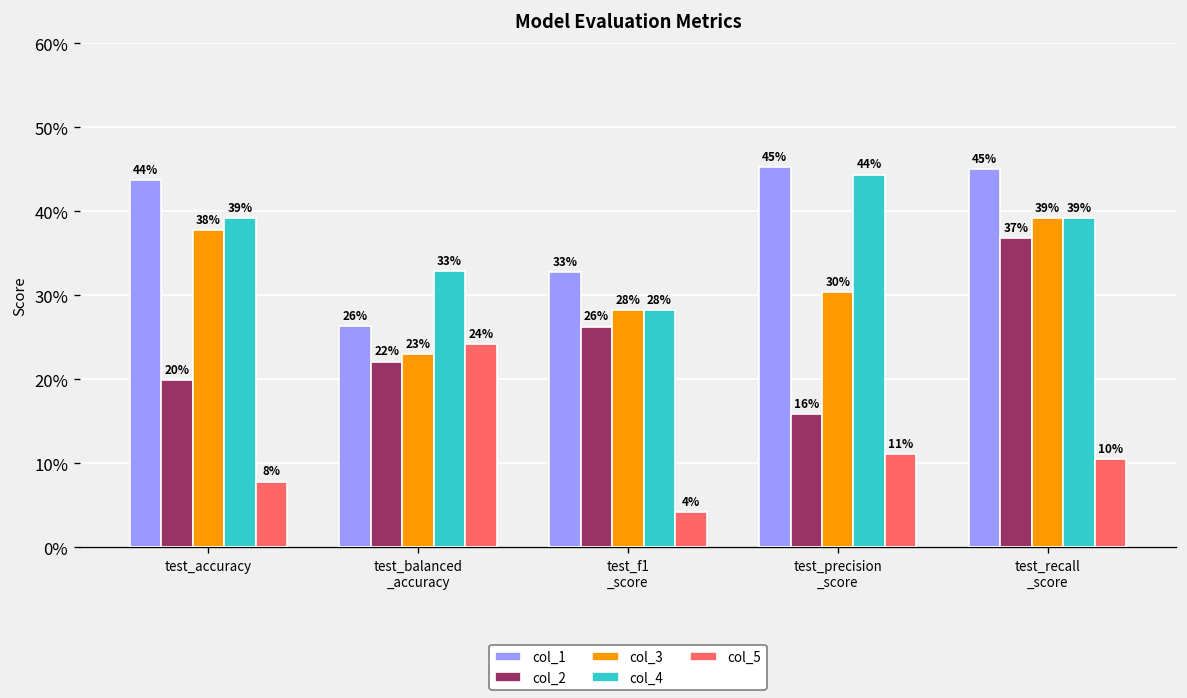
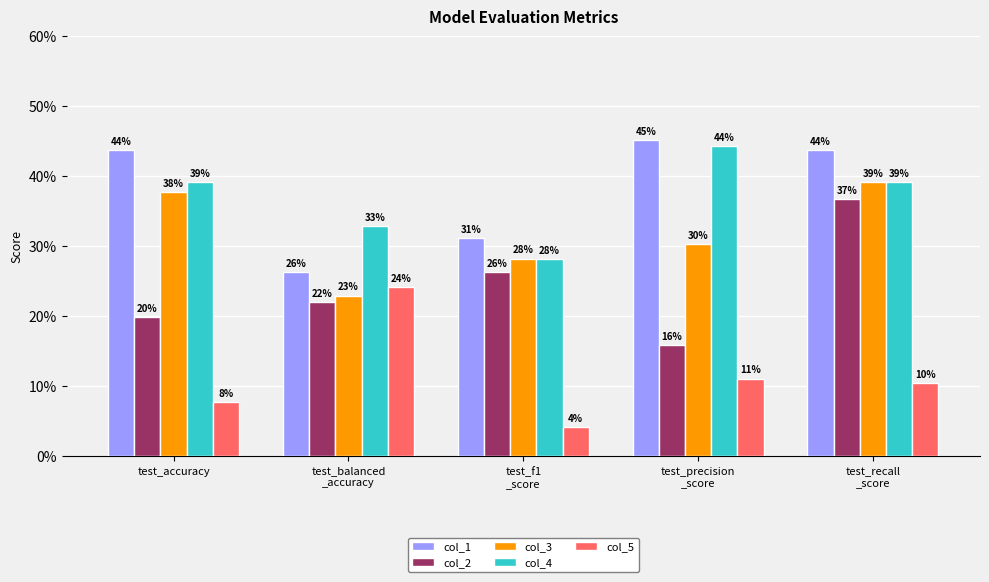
col_1, test_f1 _score: 33% -> 31%
col_1, test_recall _score: 45% -> 44%
